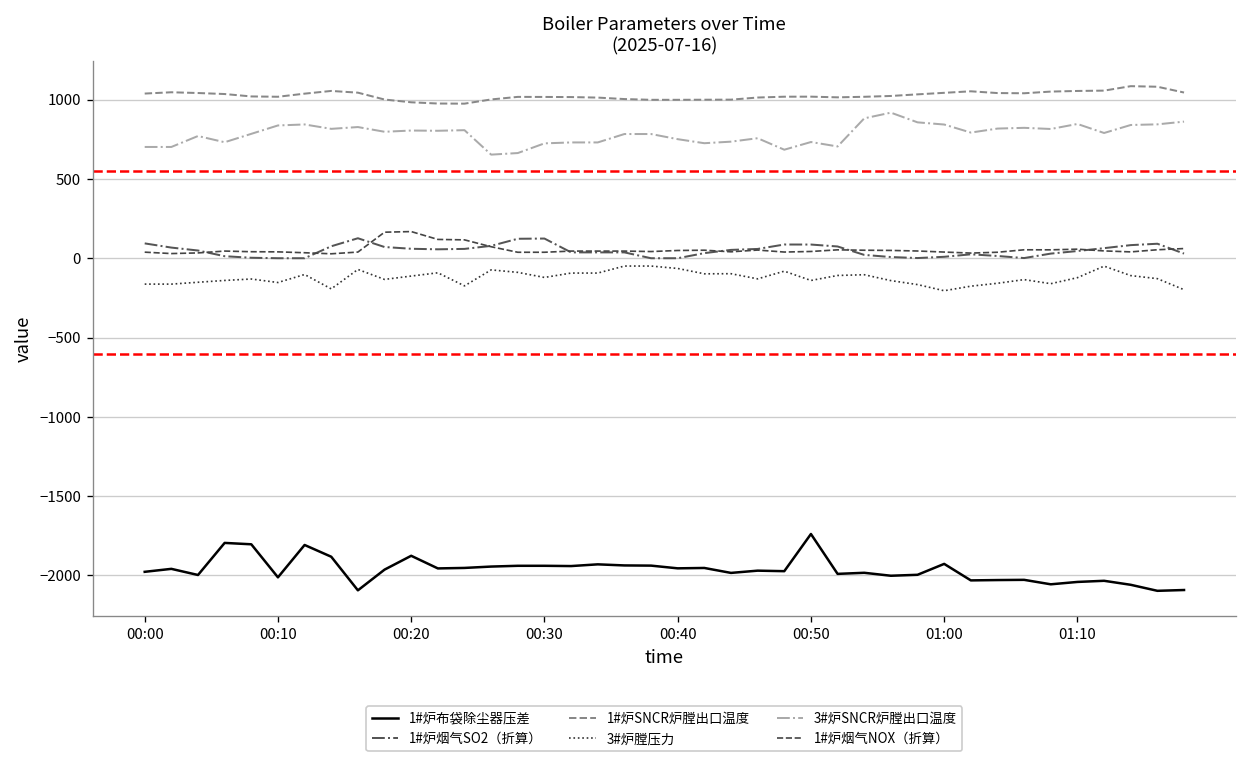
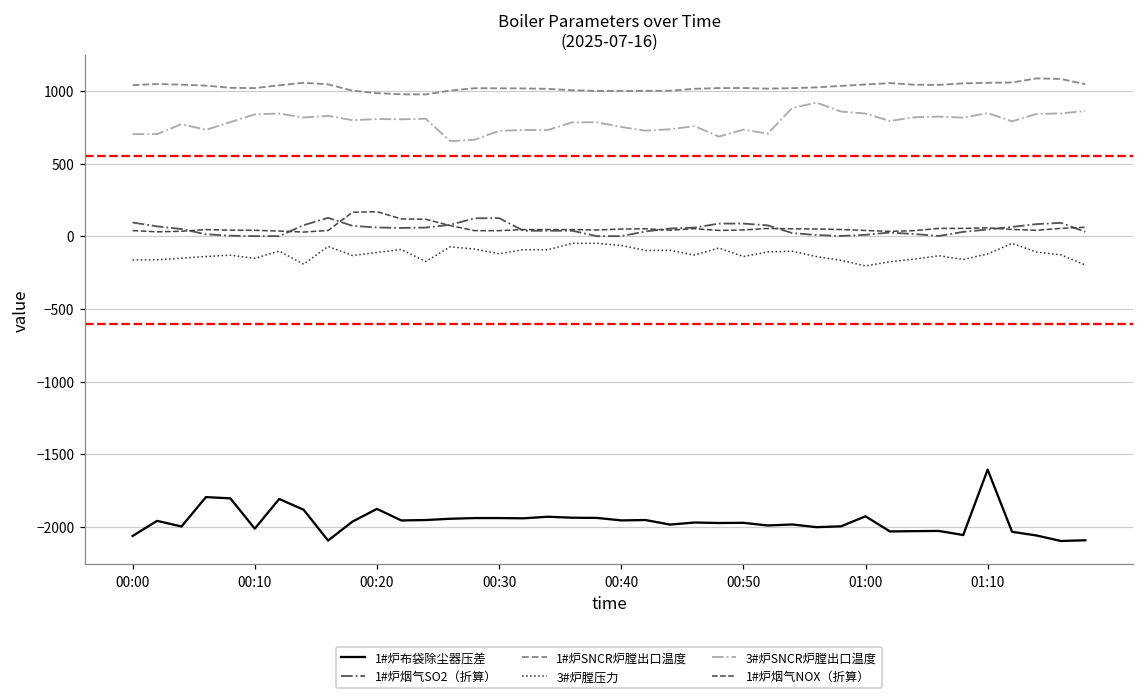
1#炉布袋除尘器压差, 00:00: -1980 -> -2060
1#炉布袋除尘器压差, 00:50: -1740 -> -1970
1#炉布袋除尘器压差, 01:10: -2040 -> -1610
